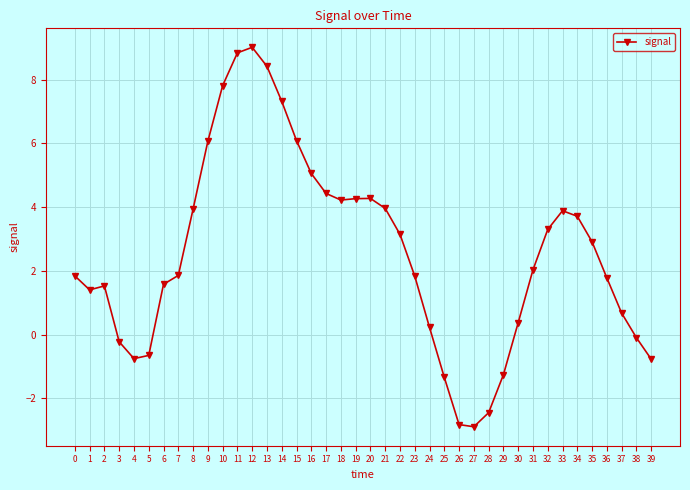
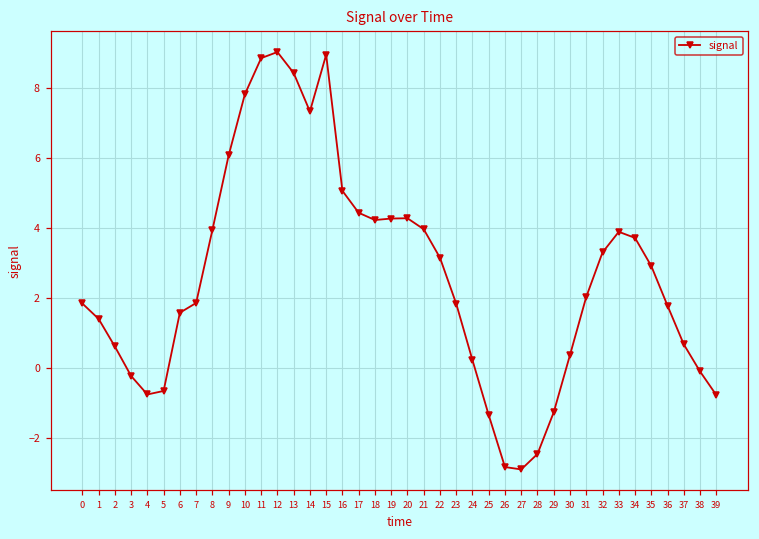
2: 1.5 -> 0.6
15: 6.1 -> 8.9
